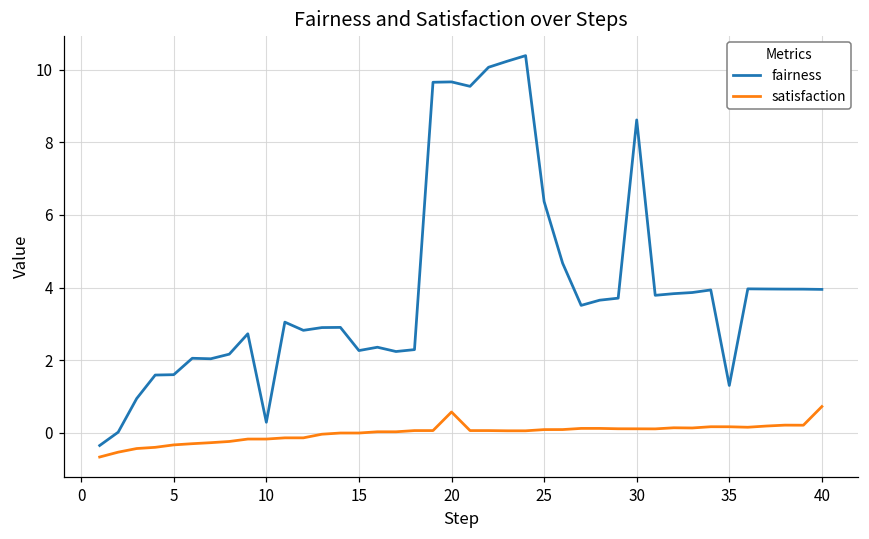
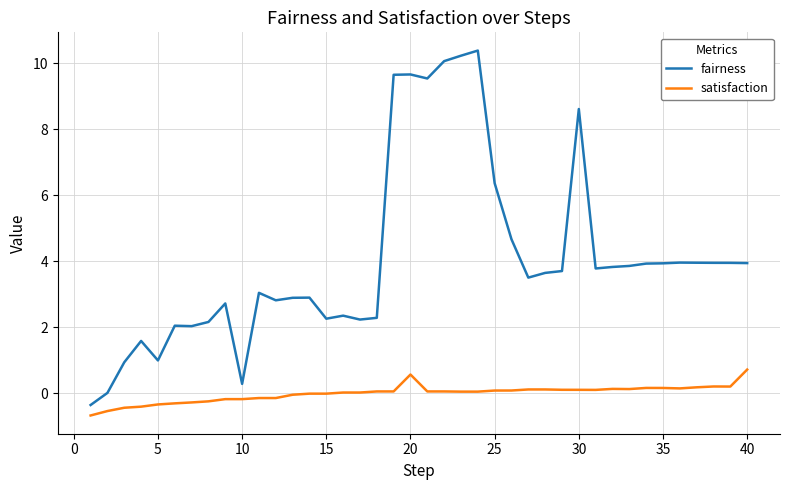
fairness, 5: 1.6 -> 1.0
fairness, 35: 1.3 -> 3.9
